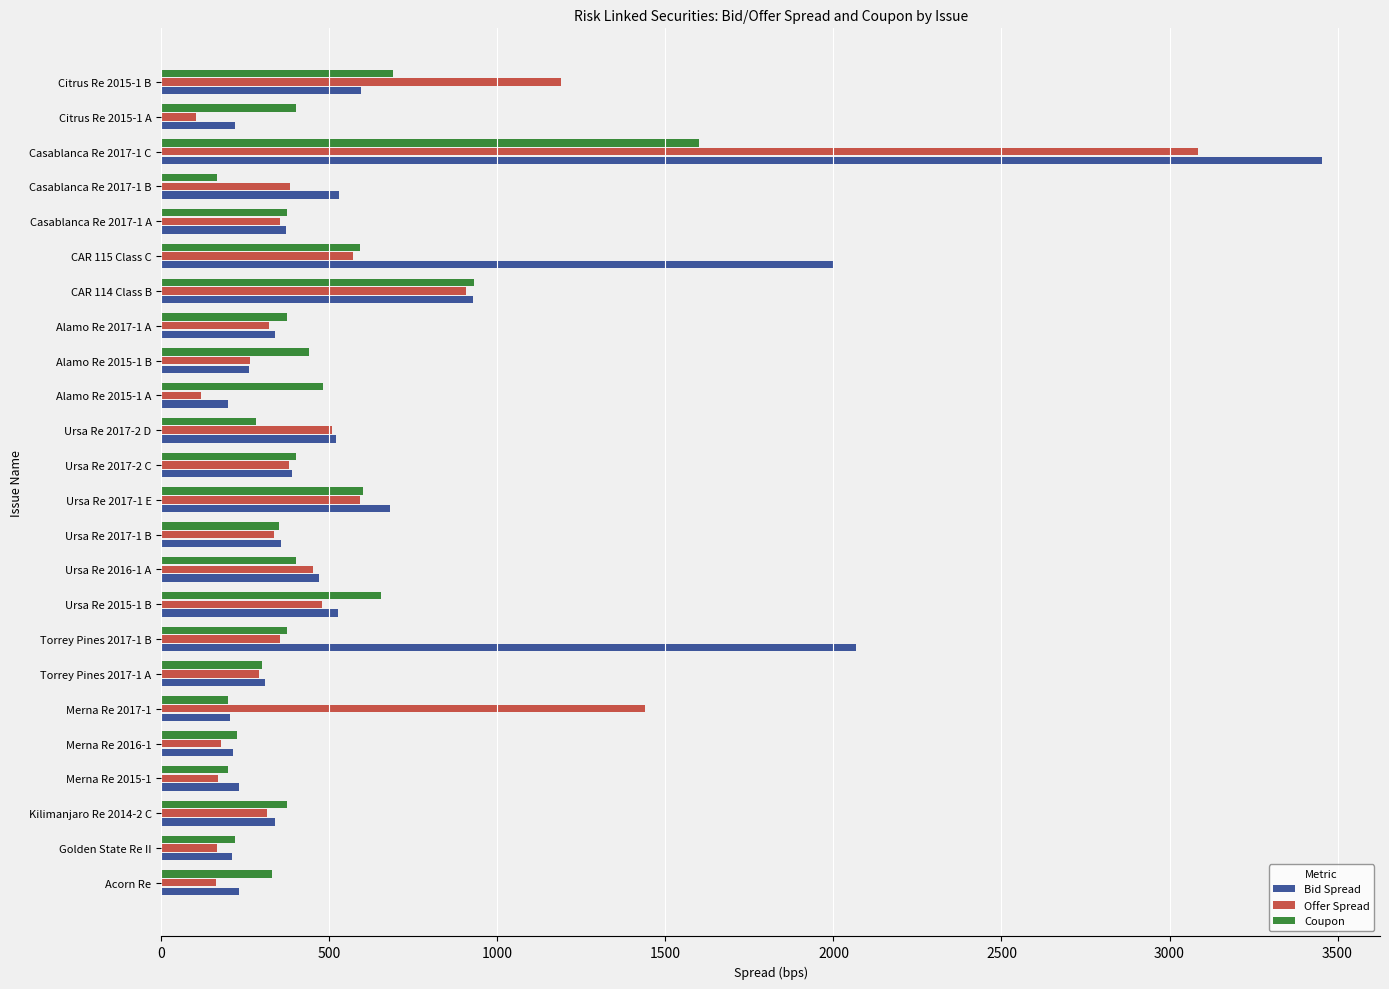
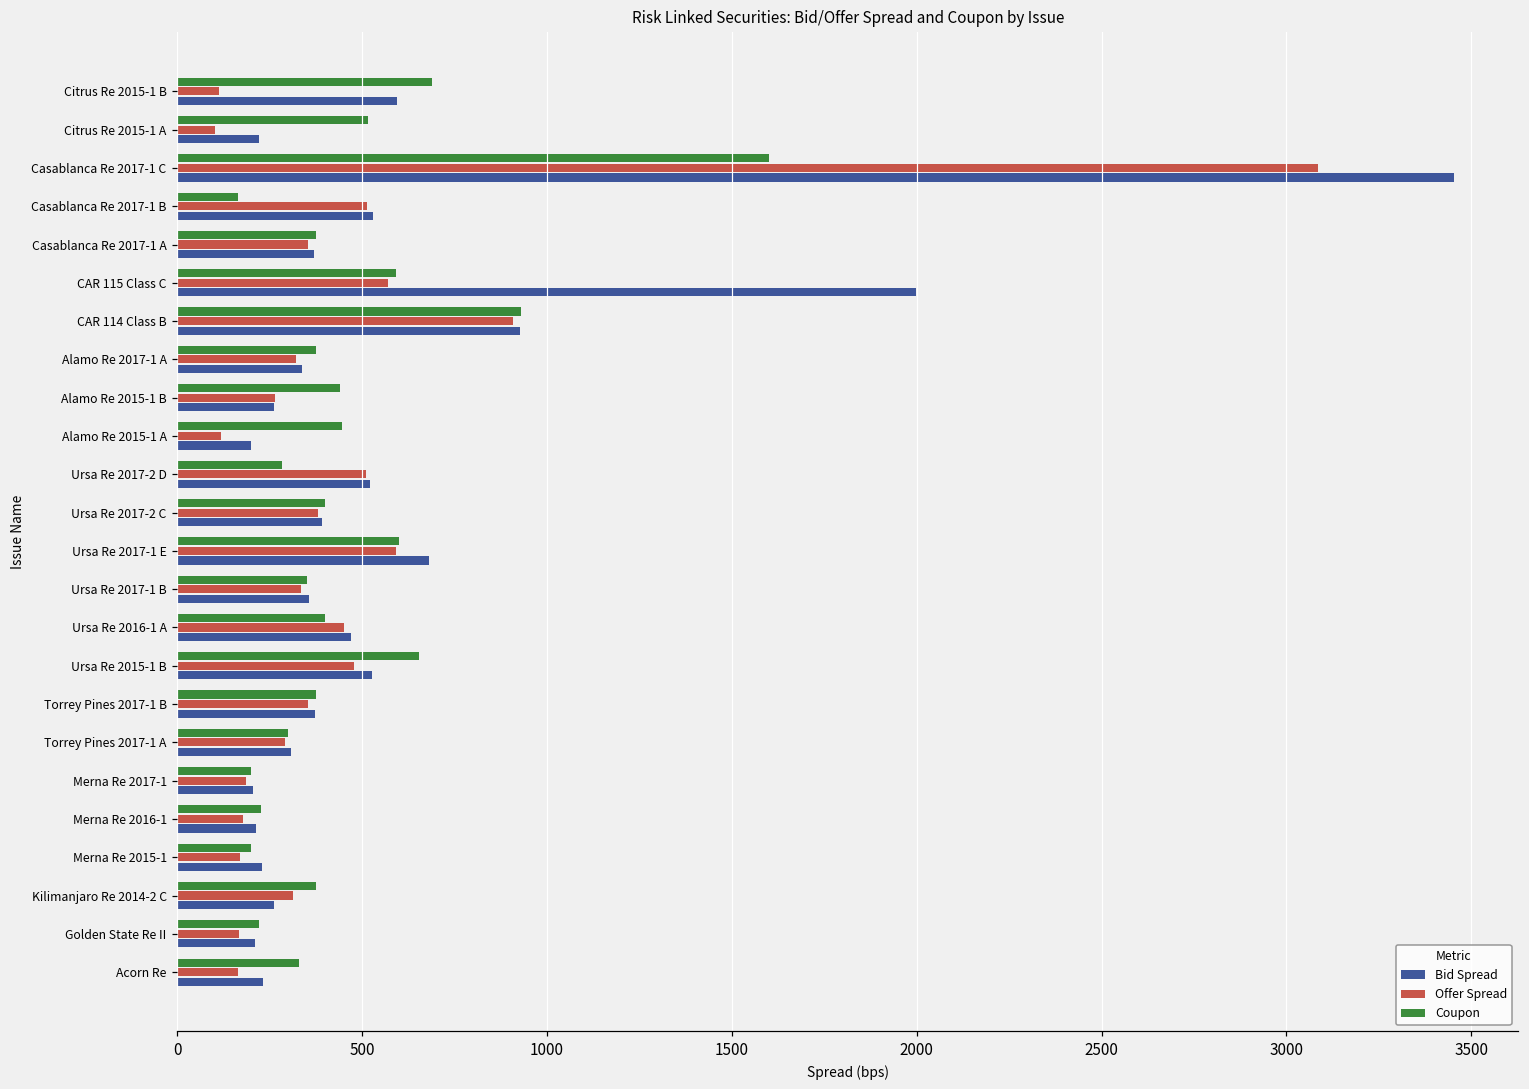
Offer Spread, Citrus Re 2015-1 B: 1190 -> 110
Coupon, Citrus Re 2015-1 A: 400 -> 520
Offer Spread, Casablanca Re 2017-1 B: 380 -> 510
Coupon, Alamo Re 2015-1 A: 480 -> 450
Bid Spread, Torrey Pines 2017-1 B: 2070 -> 370
Offer Spread, Merna Re 2017-1: 1440 -> 190
Bid Spread, Kilimanjaro Re 2014-2 C: 340 -> 260
